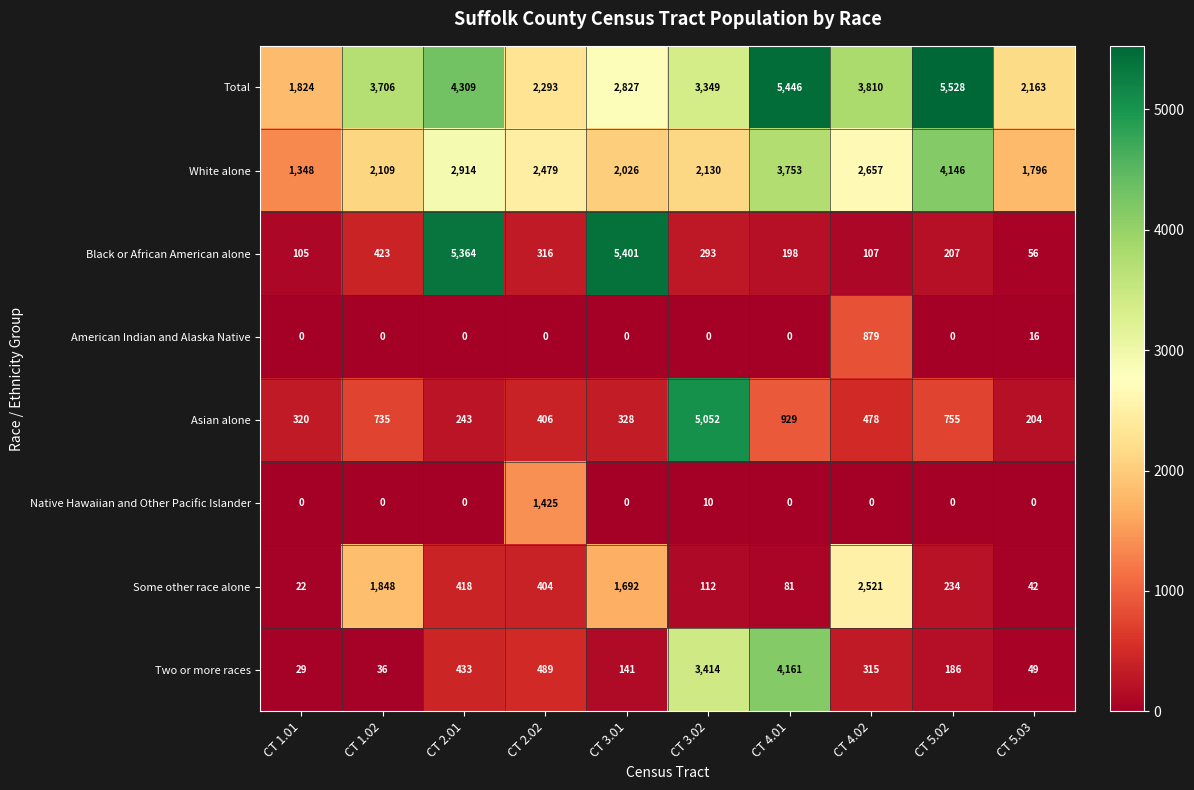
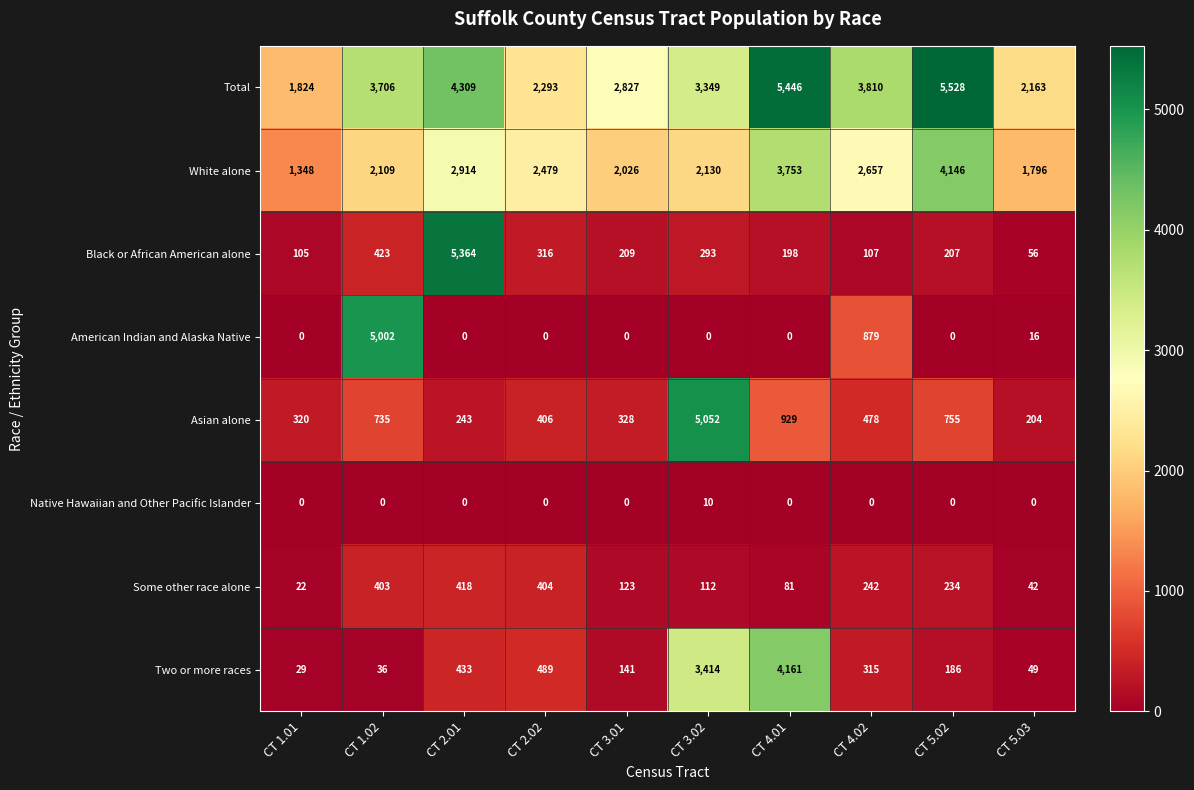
Black or African American alone, CT 3.01: 5,401 -> 209
American Indian and Alaska Native, CT 1.02: 0 -> 5,002
Native Hawaiian and Other Pacific Islander, CT 2.02: 1,425 -> 0
Some other race alone, CT 1.02: 1,848 -> 403
Some other race alone, CT 3.01: 1,692 -> 123
Some other race alone, CT 4.02: 2,521 -> 242
